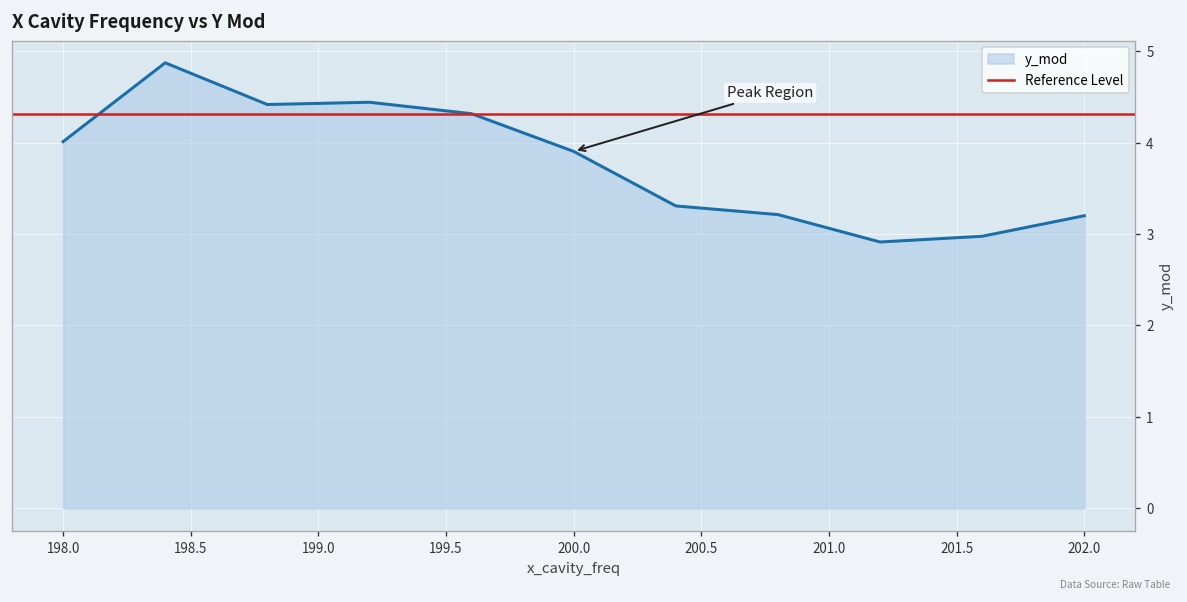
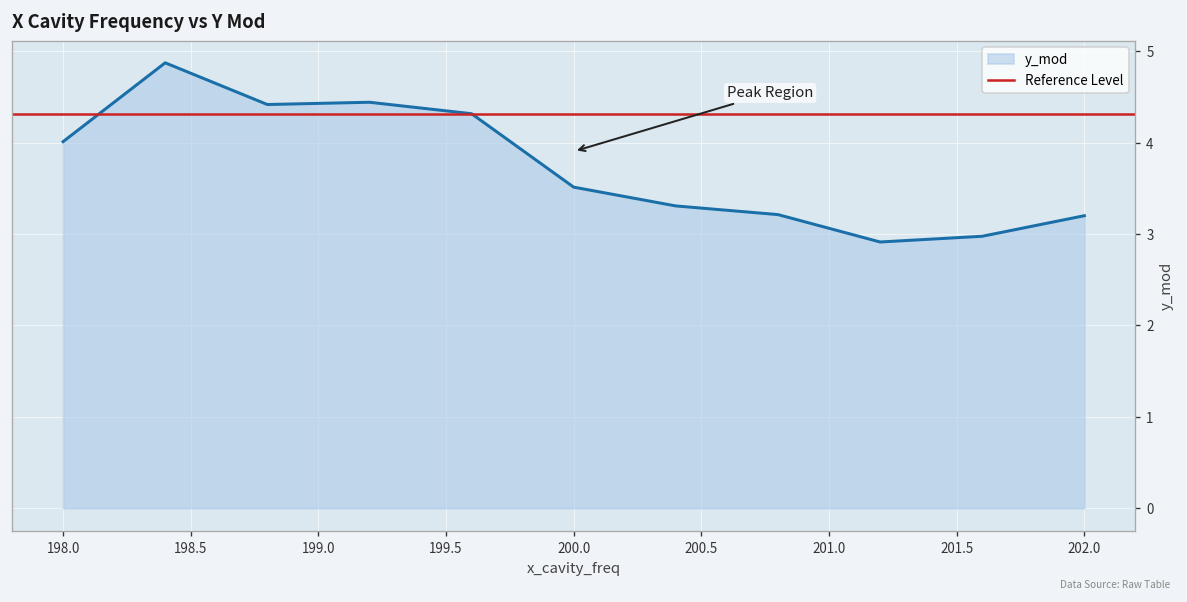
200.0: 3.9 -> 3.5
